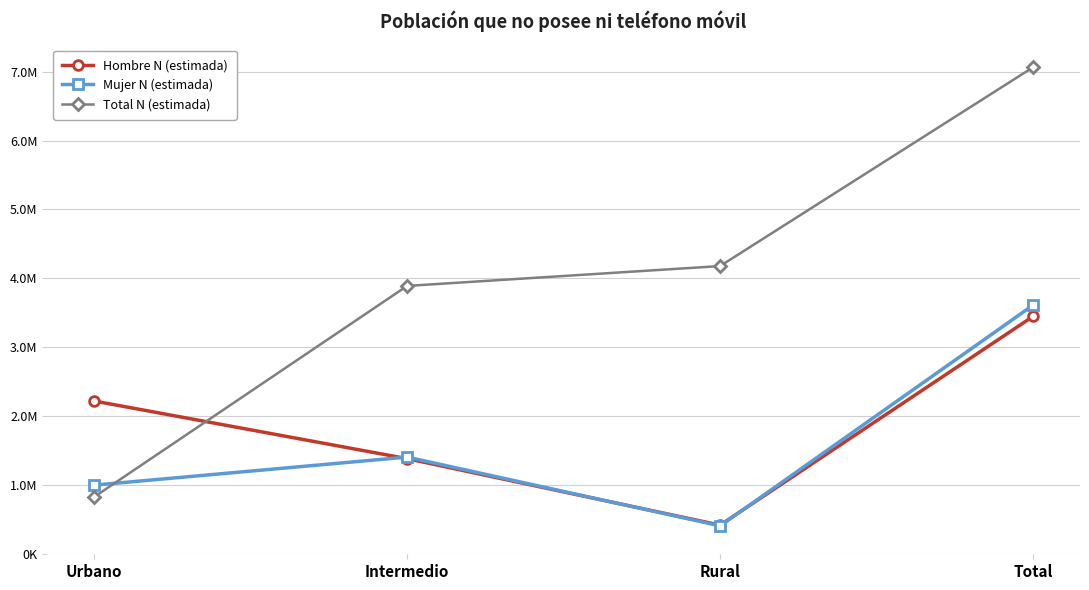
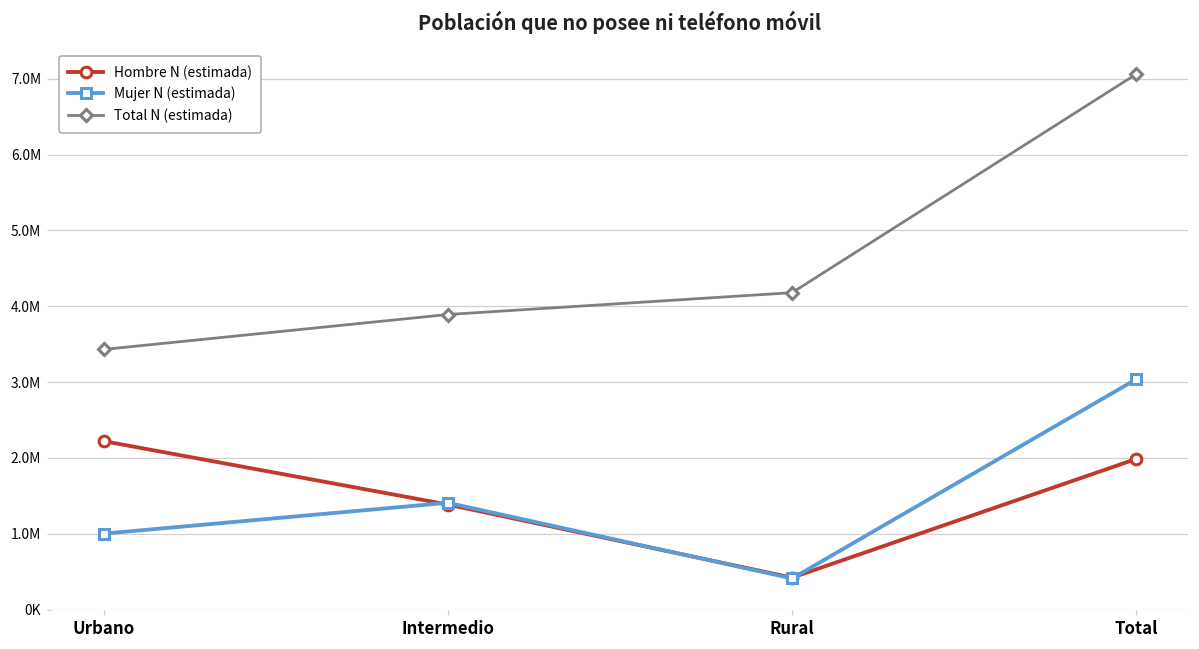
Total N (estimada), Urbano: 800000 -> 3400000
Hombre N (estimada), Total: 3400000 -> 2000000
Mujer N (estimada), Total: 3600000 -> 3000000
